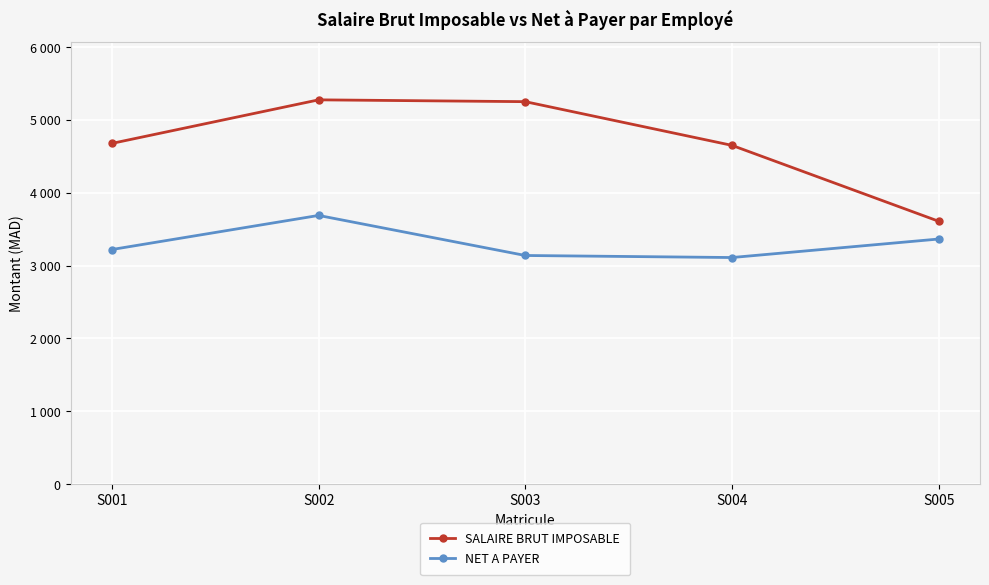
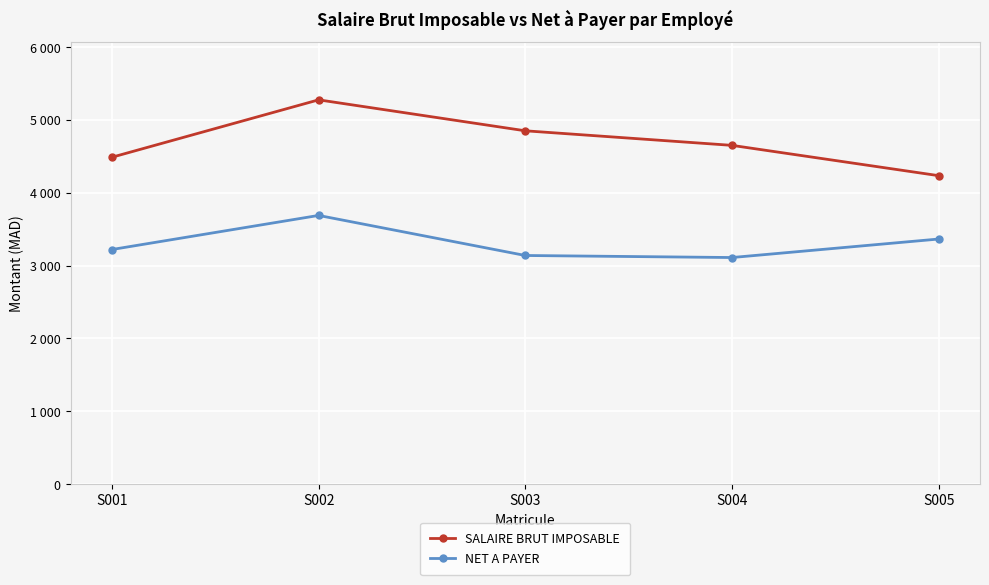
SALAIRE BRUT IMPOSABLE, S001: 4700 -> 4500
SALAIRE BRUT IMPOSABLE, S003: 5300 -> 4900
SALAIRE BRUT IMPOSABLE, S005: 3600 -> 4200
